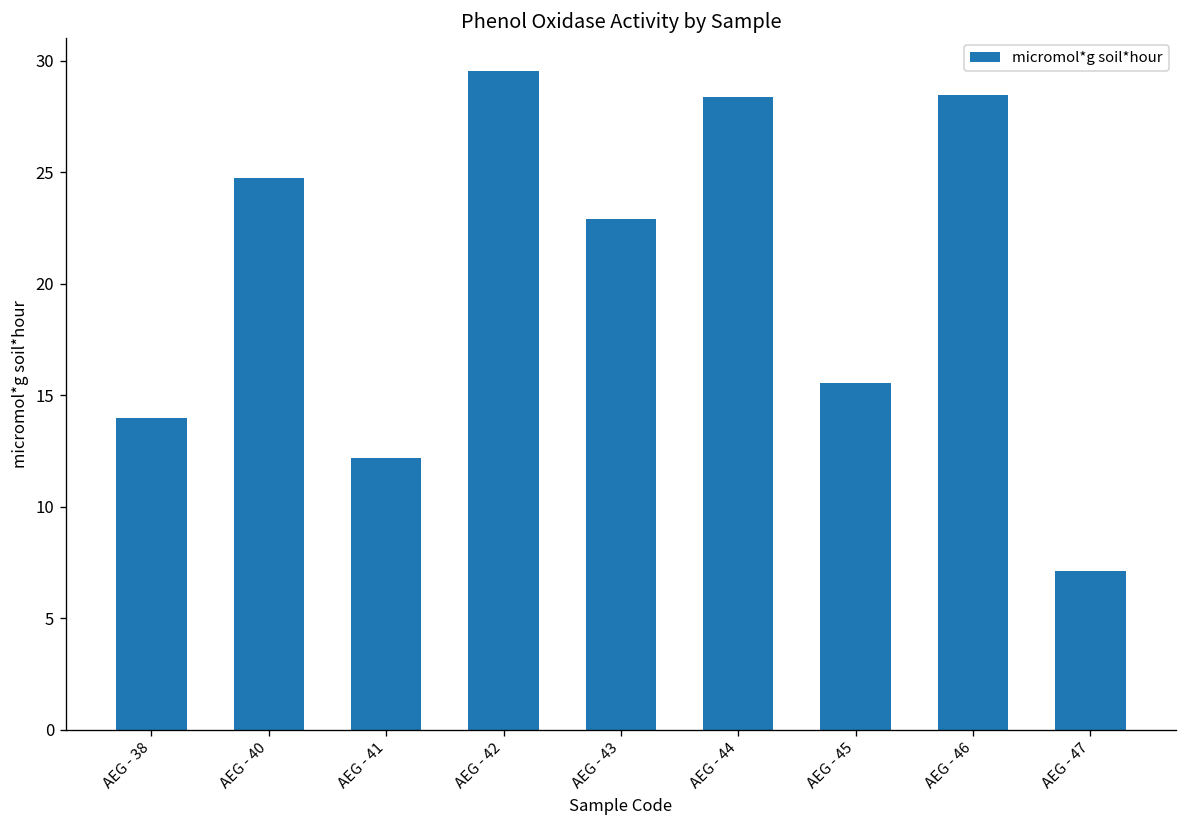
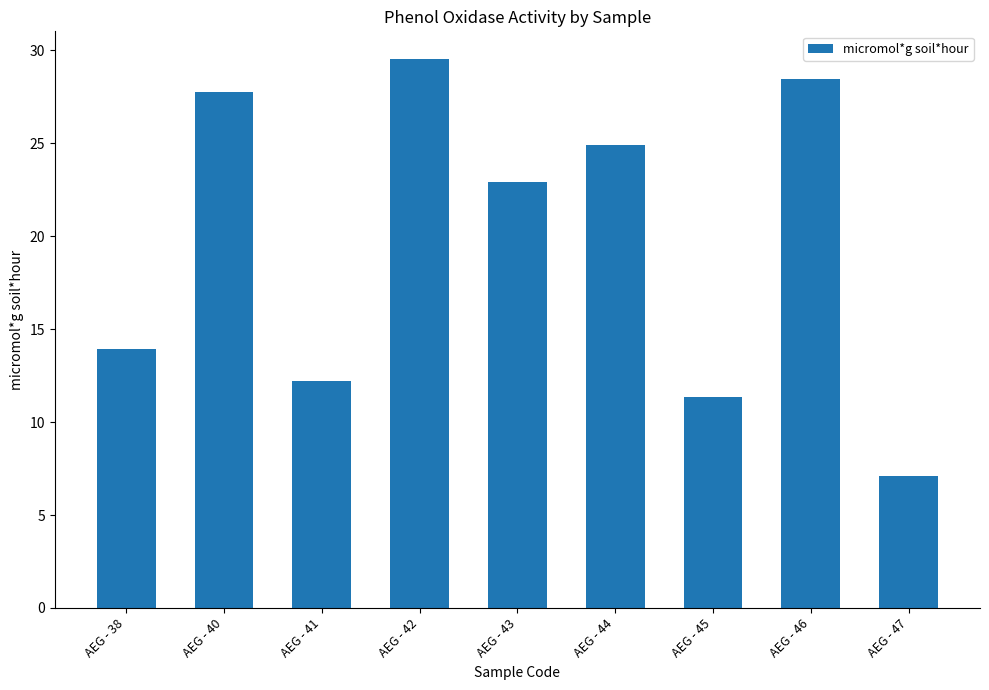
AEG - 40: 24.7 -> 27.7
AEG - 44: 28.4 -> 24.9
AEG - 45: 15.5 -> 11.3
